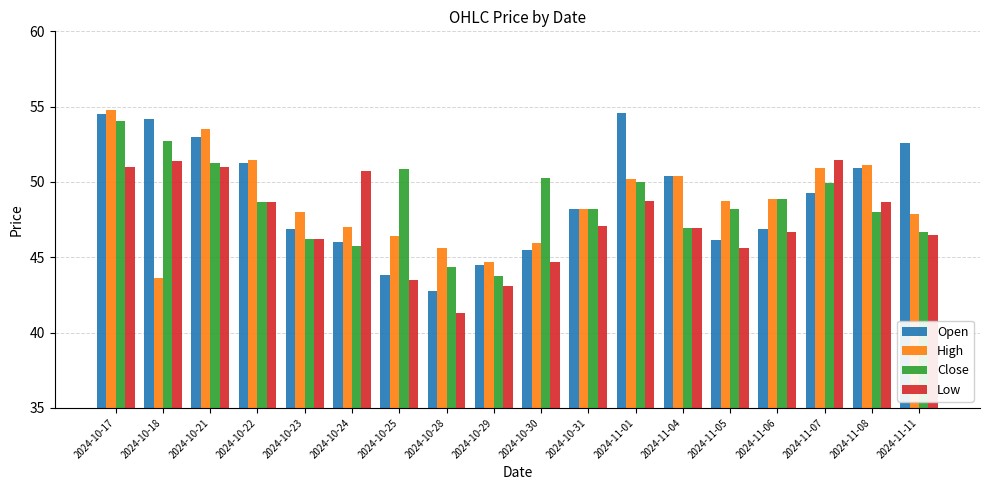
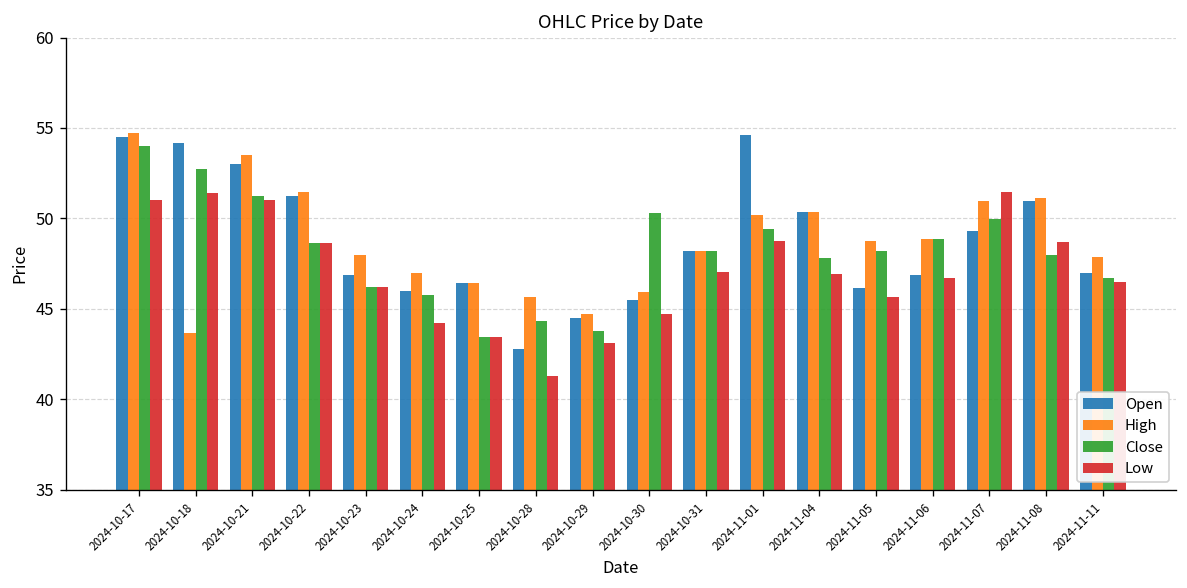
Low, 2024-10-24: 50.7 -> 44.2
Open, 2024-10-25: 43.8 -> 46.4
Close, 2024-10-25: 50.8 -> 43.5
Close, 2024-11-01: 50.0 -> 49.4
Close, 2024-11-04: 46.9 -> 47.8
Open, 2024-11-11: 52.6 -> 47.0
